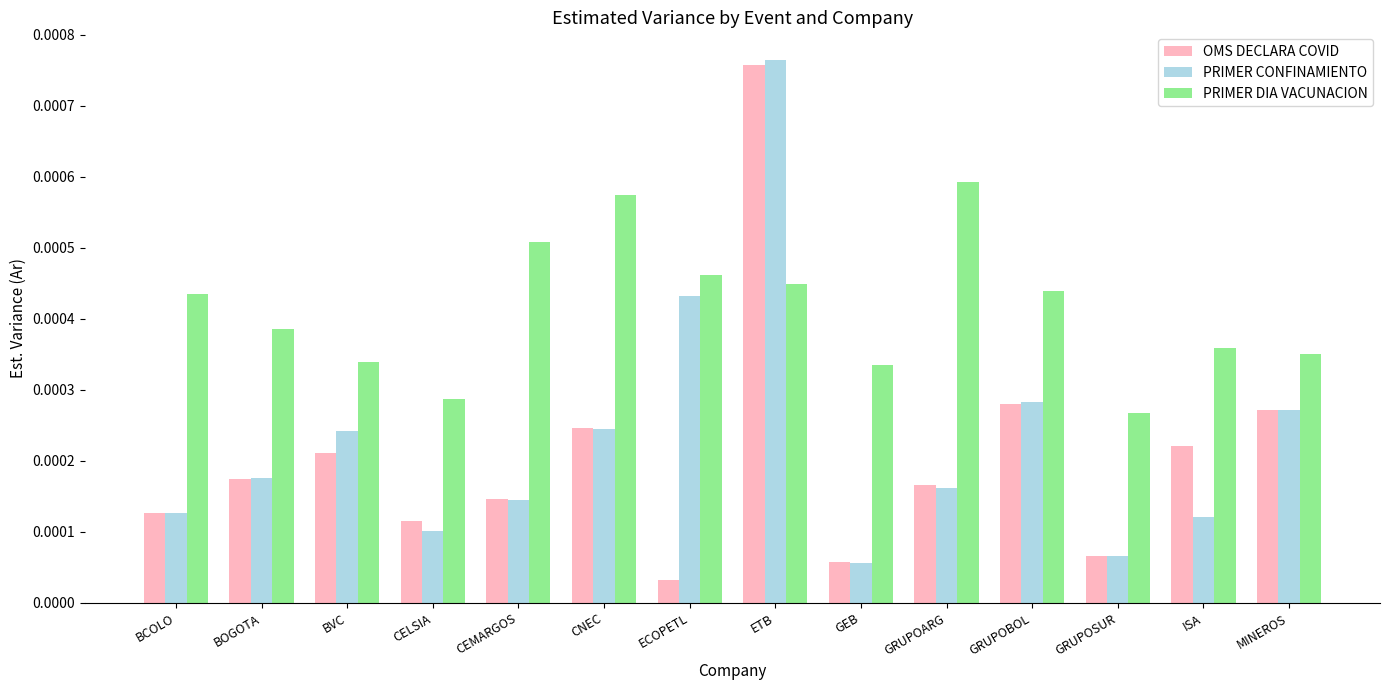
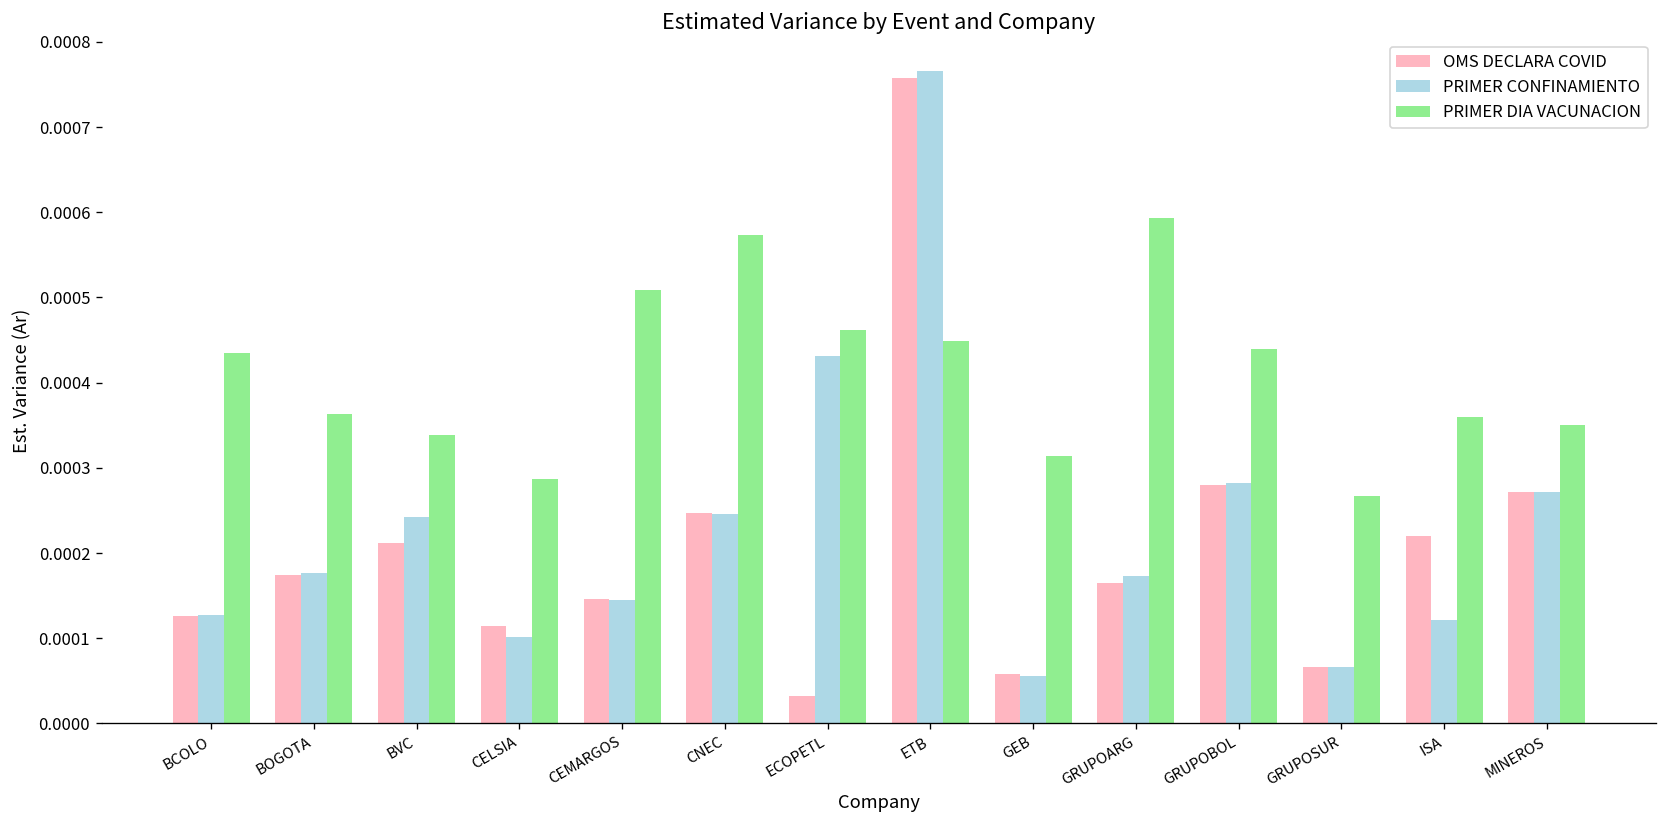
PRIMER DIA VACUNACION, BOGOTA: 0.00039 -> 0.00036
PRIMER DIA VACUNACION, GEB: 0.00033 -> 0.00031
PRIMER CONFINAMIENTO, GRUPOARG: 0.00016 -> 0.00017
